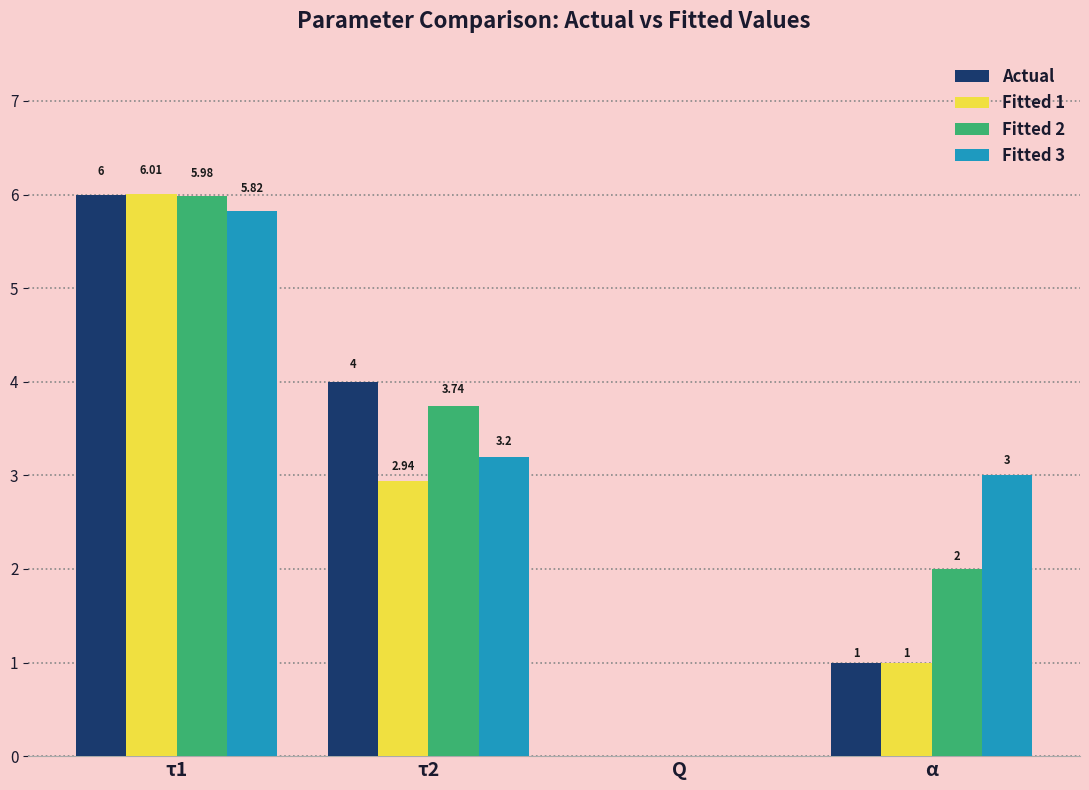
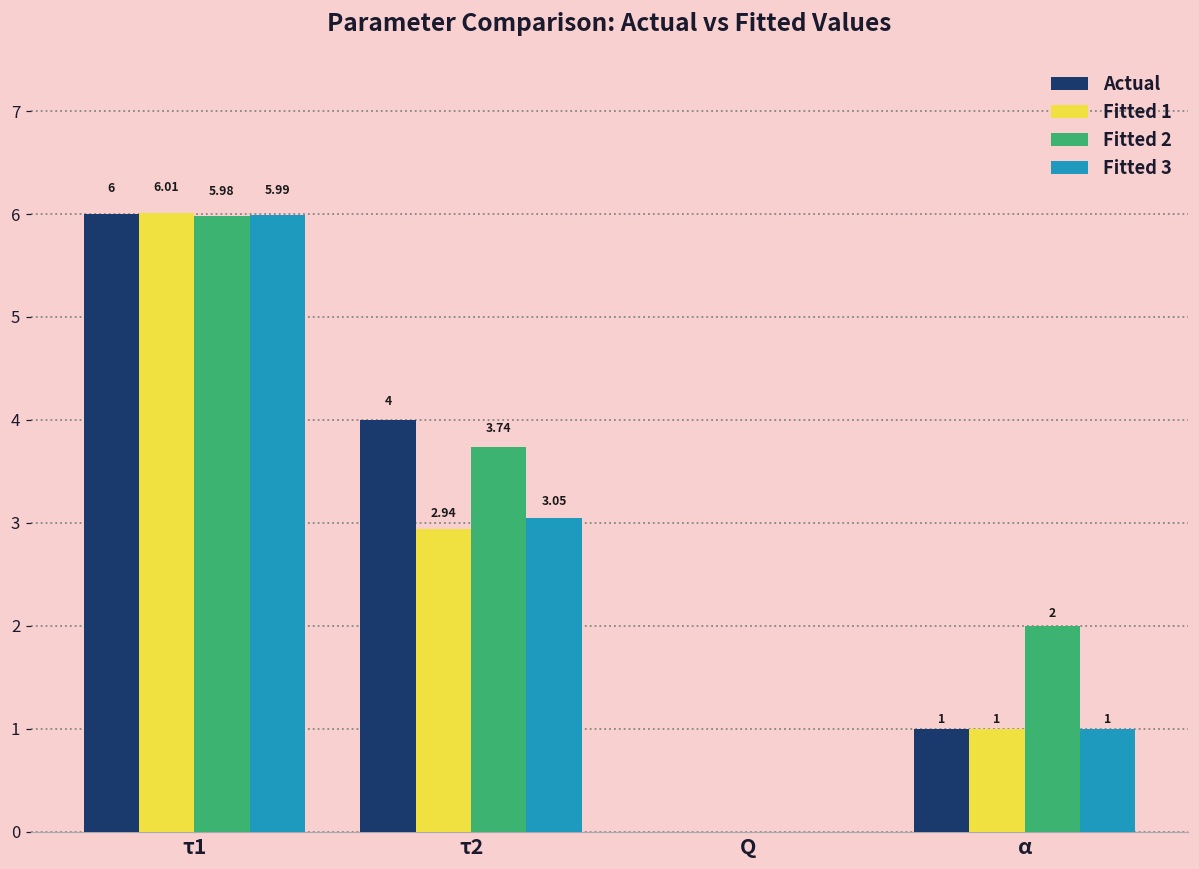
Fitted 3, τ1: 5.82 -> 5.99
Fitted 3, τ2: 3.2 -> 3.05
Fitted 3, α: 3 -> 1
